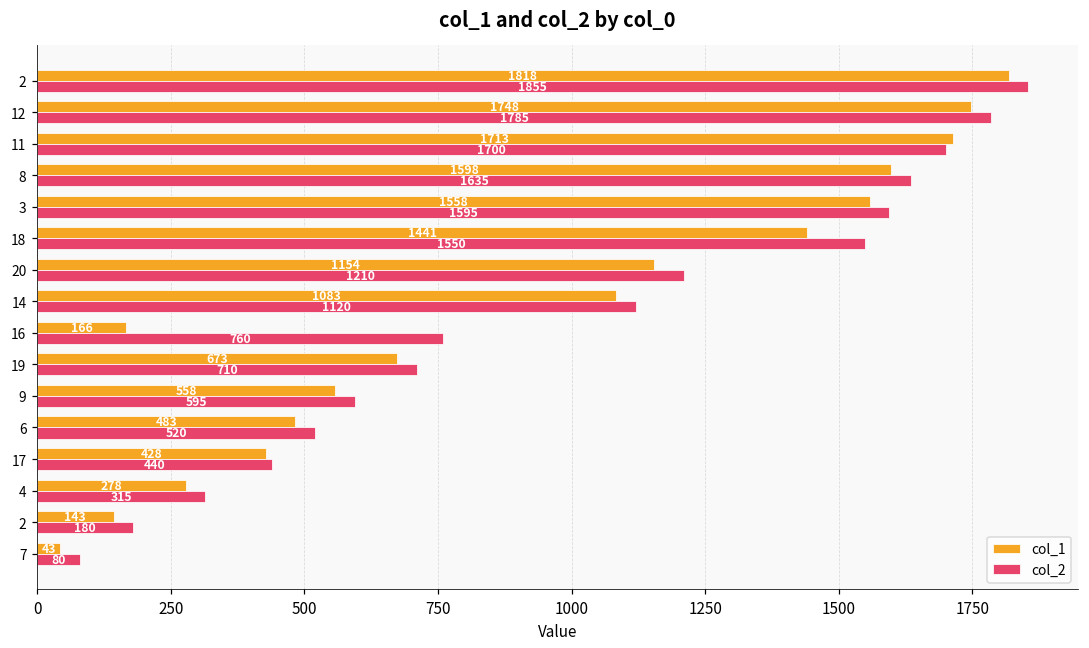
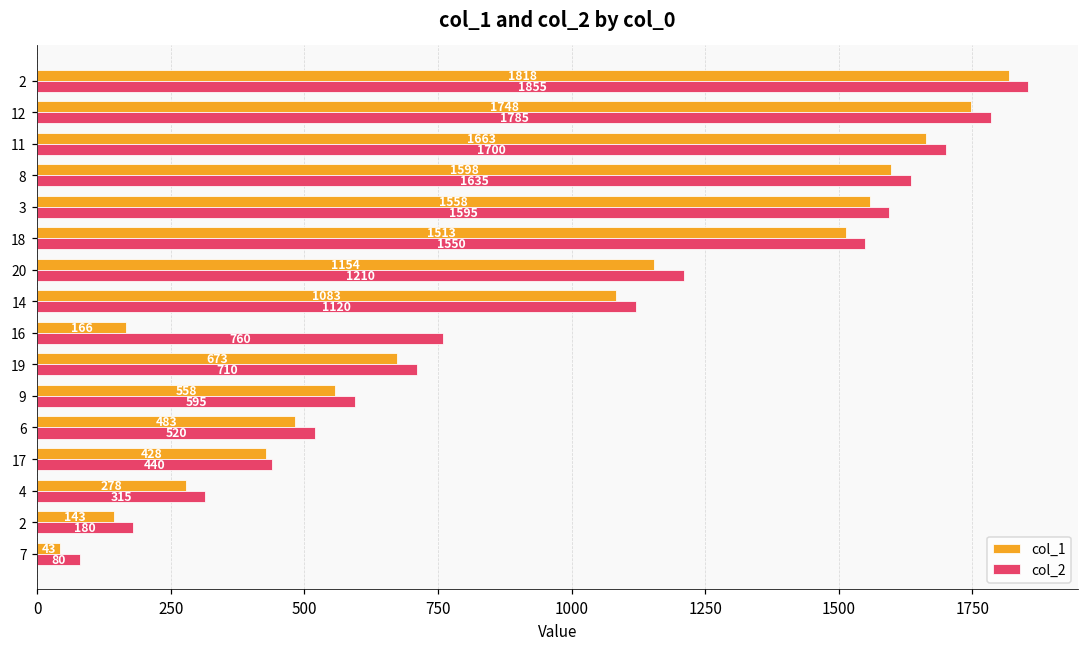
col_1, 11: 1713 -> 1663
col_1, 18: 1441 -> 1513
